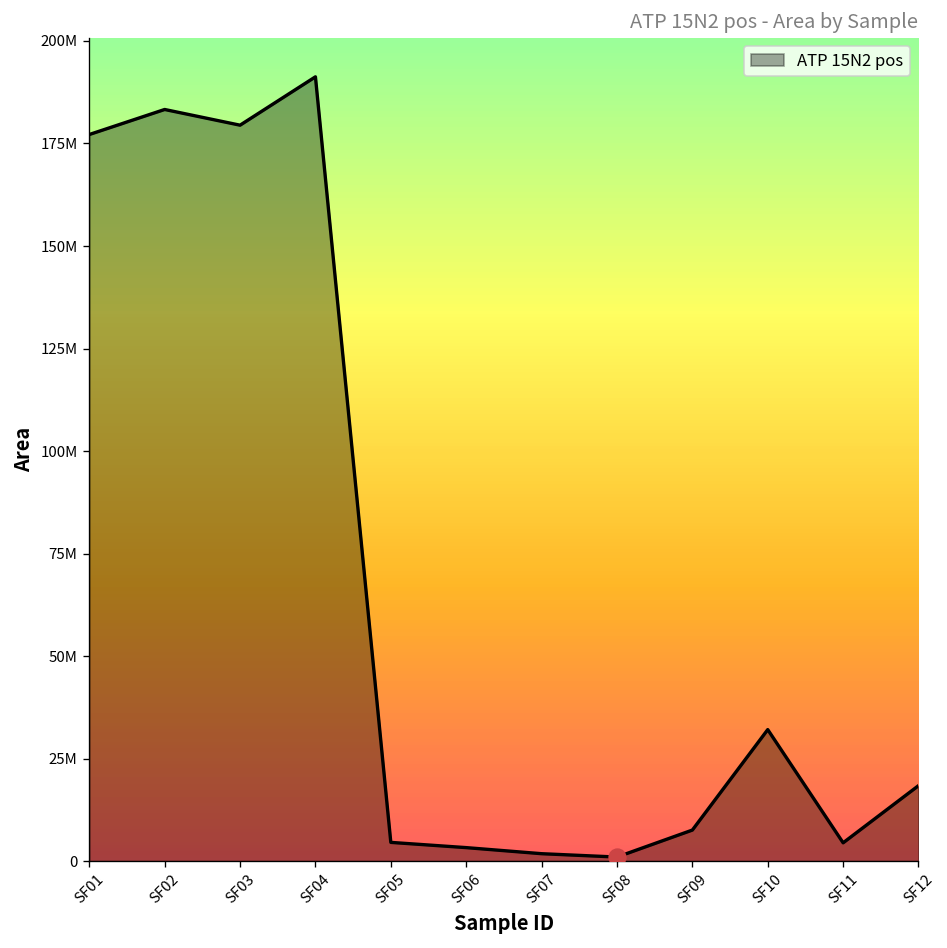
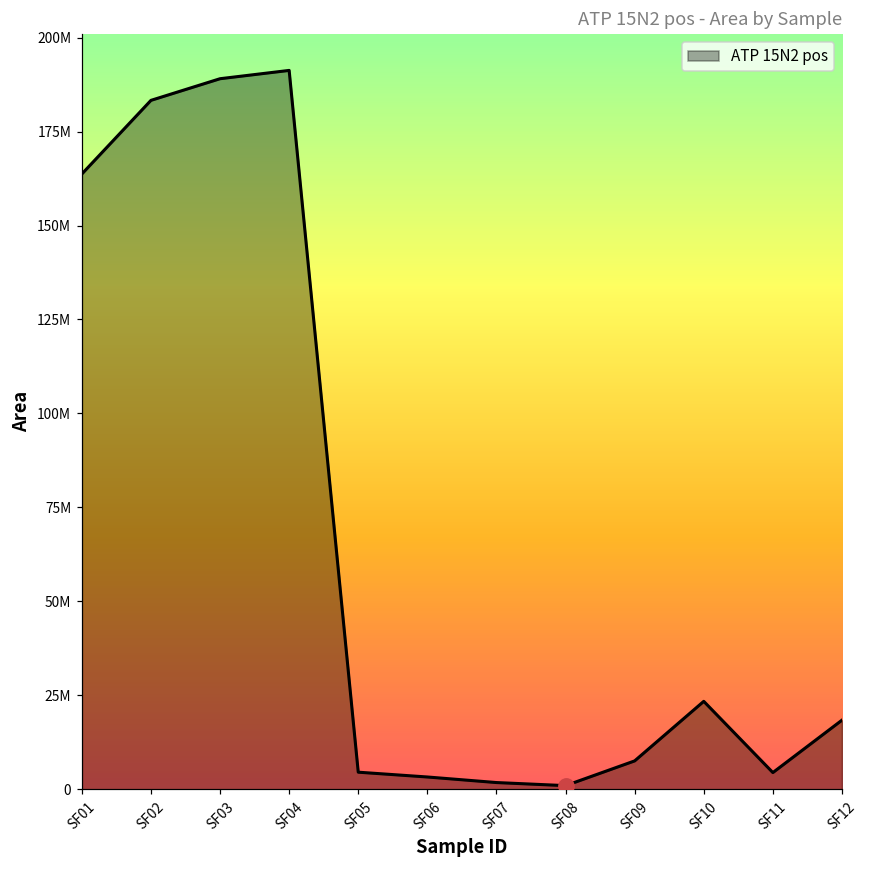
ATP 15N2 pos, SF01: 177000000 -> 164000000
ATP 15N2 pos, SF03: 179000000 -> 189000000
ATP 15N2 pos, SF10: 32000000 -> 23000000
